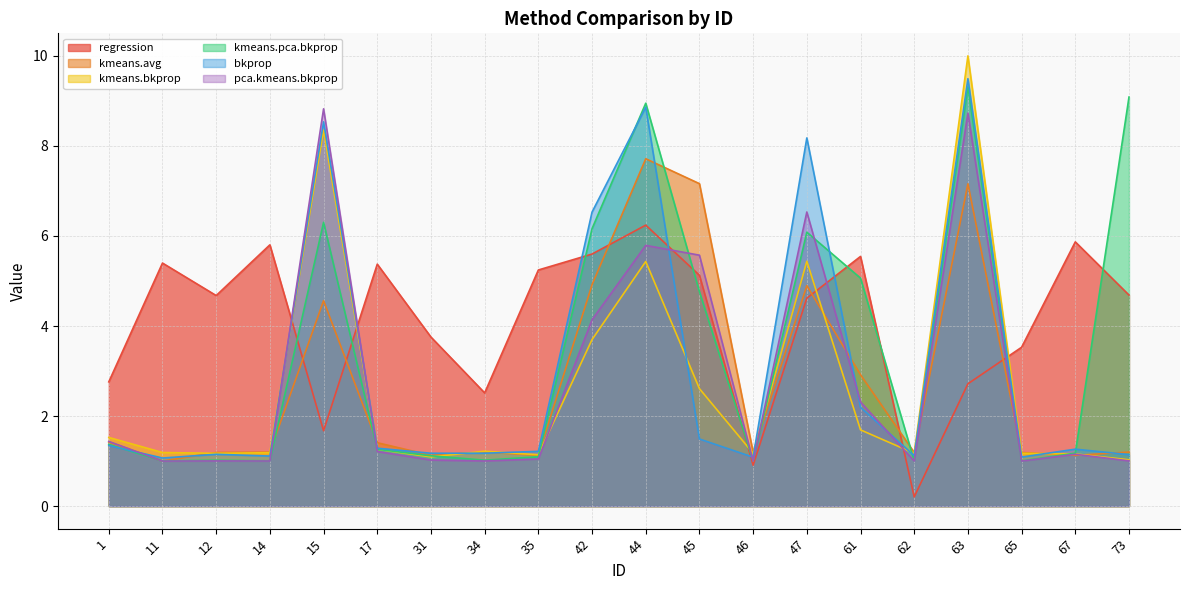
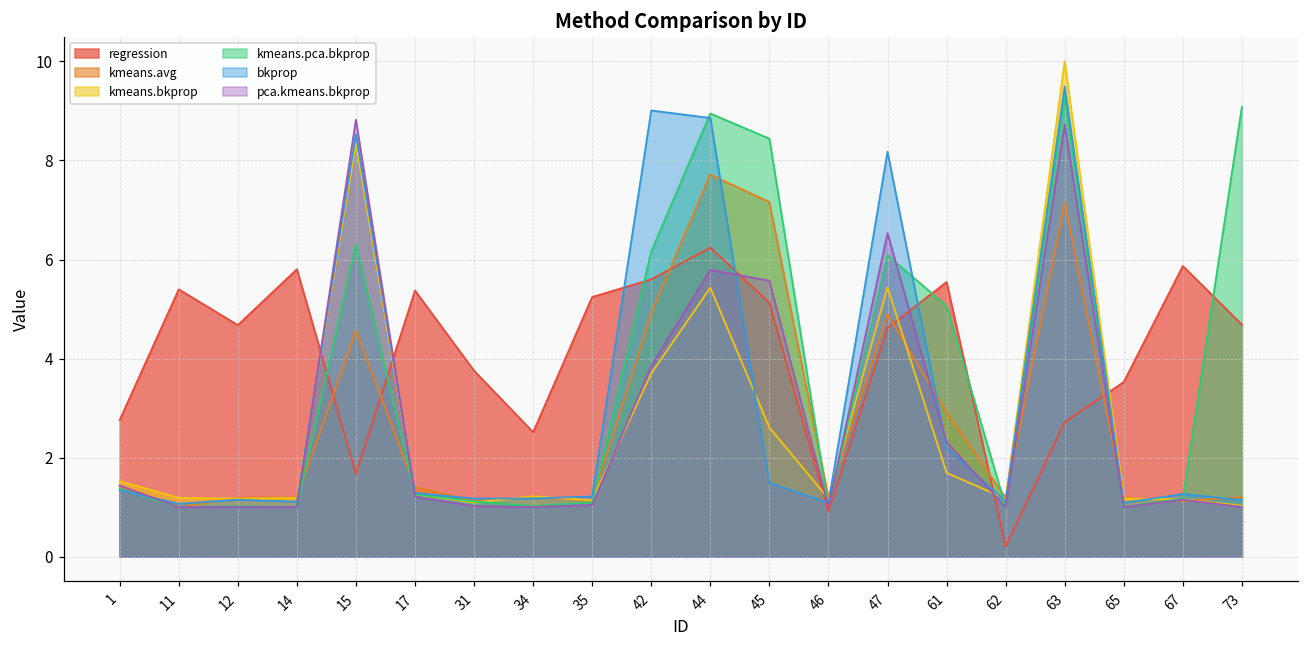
bkprop, 42: 6.5 -> 9.0
pca.kmeans.bkprop, 42: 4.1 -> 3.8
kmeans.pca.bkprop, 45: 4.8 -> 8.4
